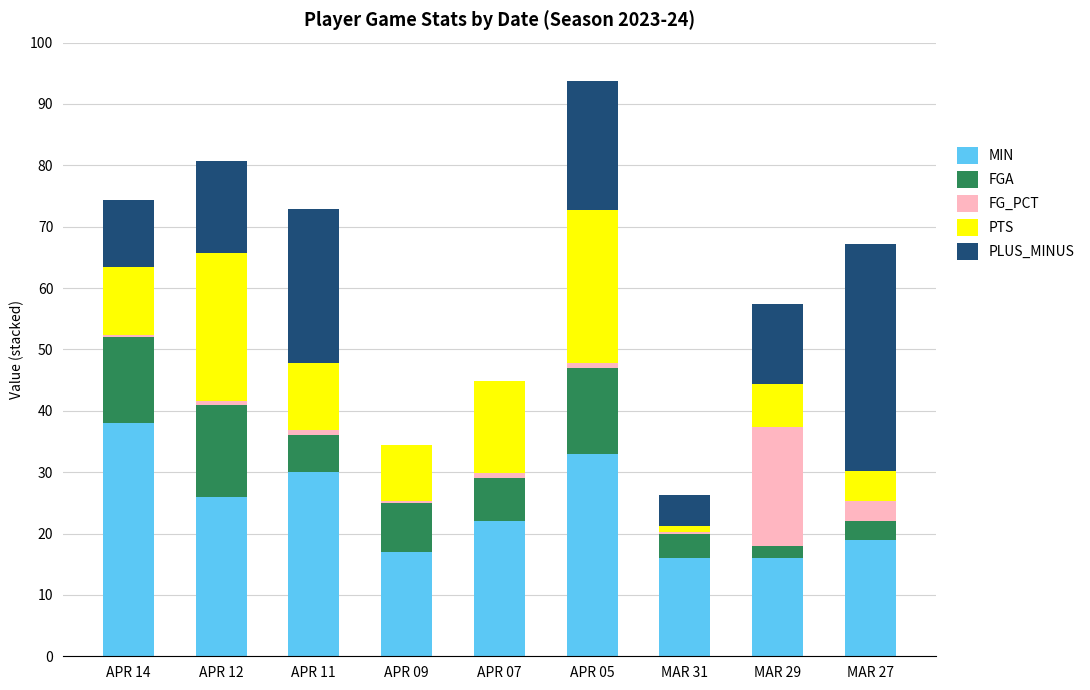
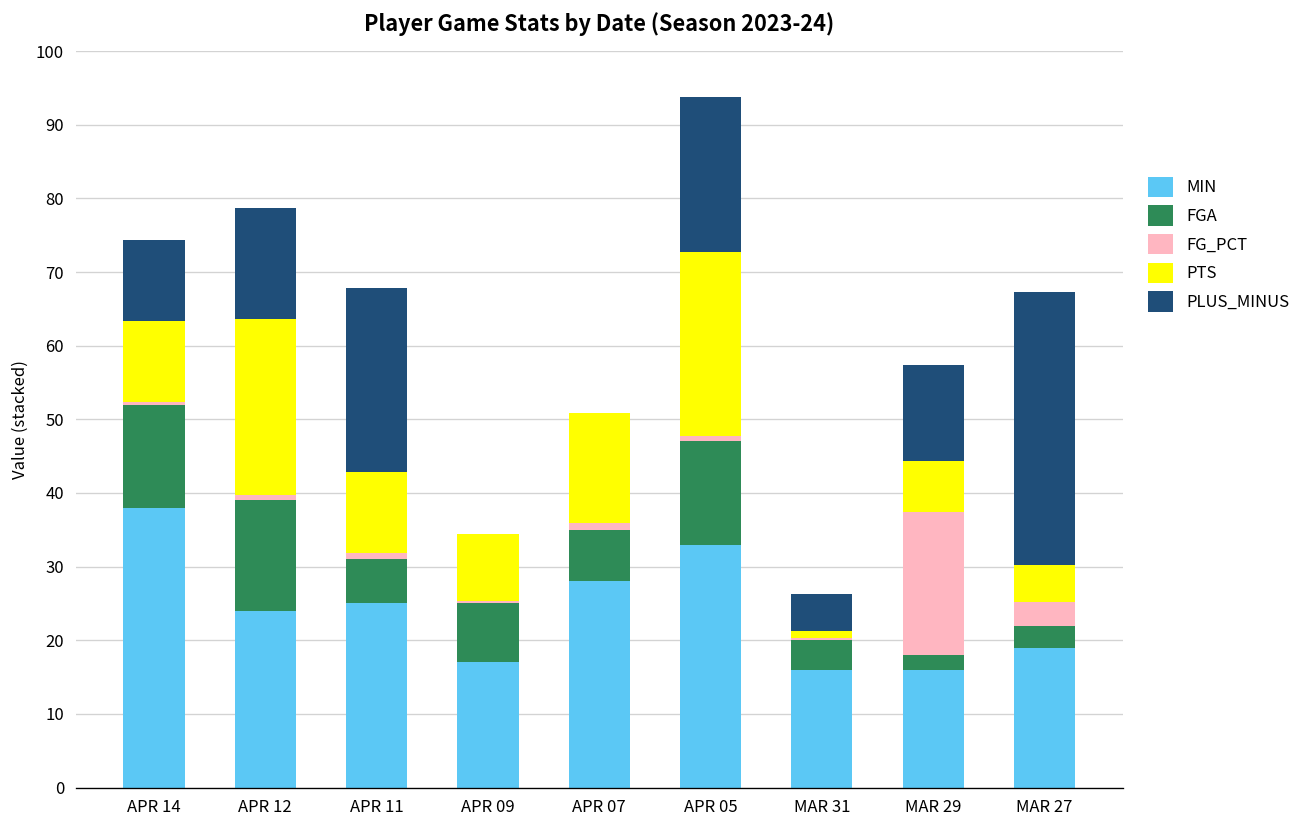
MIN, APR 12: 26 -> 24
MIN, APR 11: 30 -> 25
MIN, APR 07: 22 -> 28
